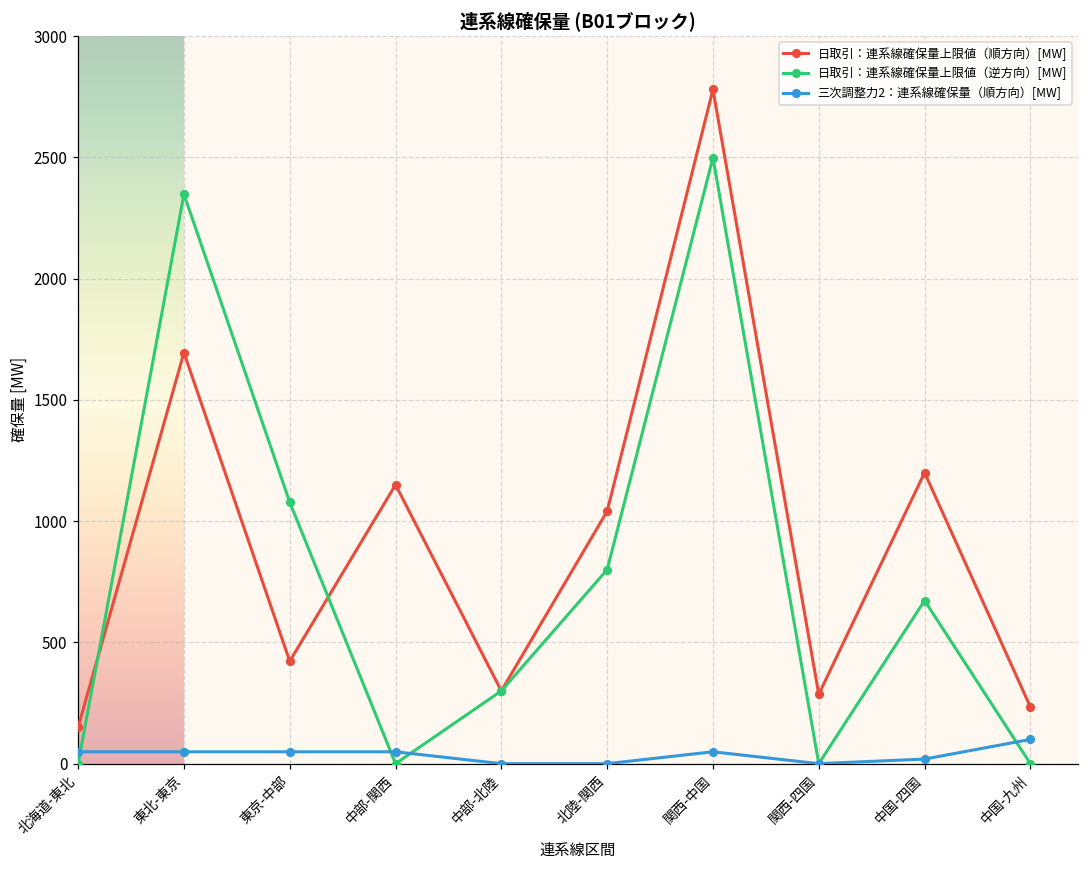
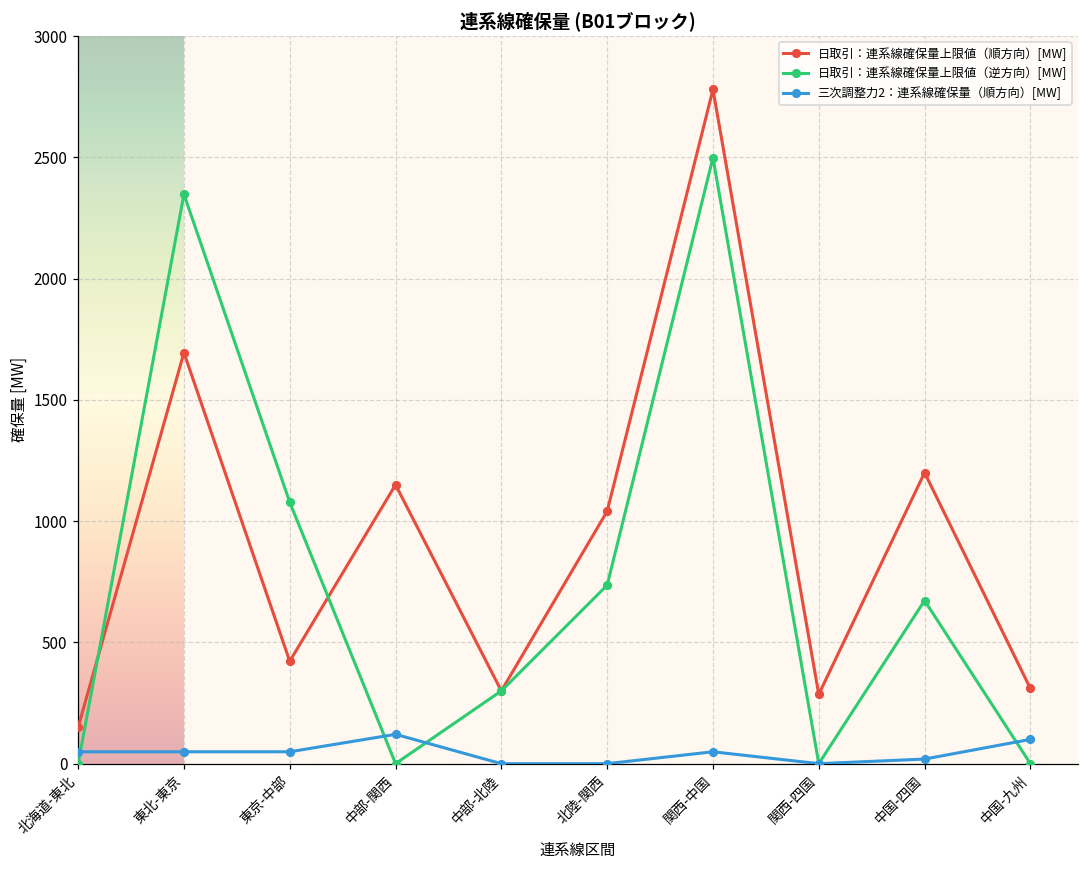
三次調整力2：連系線確保量（順方向）[MW], 中部-関西: 50 -> 120
日取引：連系線確保量上限値（逆方向）[MW], 北陸-関西: 800 -> 740
日取引：連系線確保量上限値（順方向）[MW], 中国-九州: 230 -> 310
